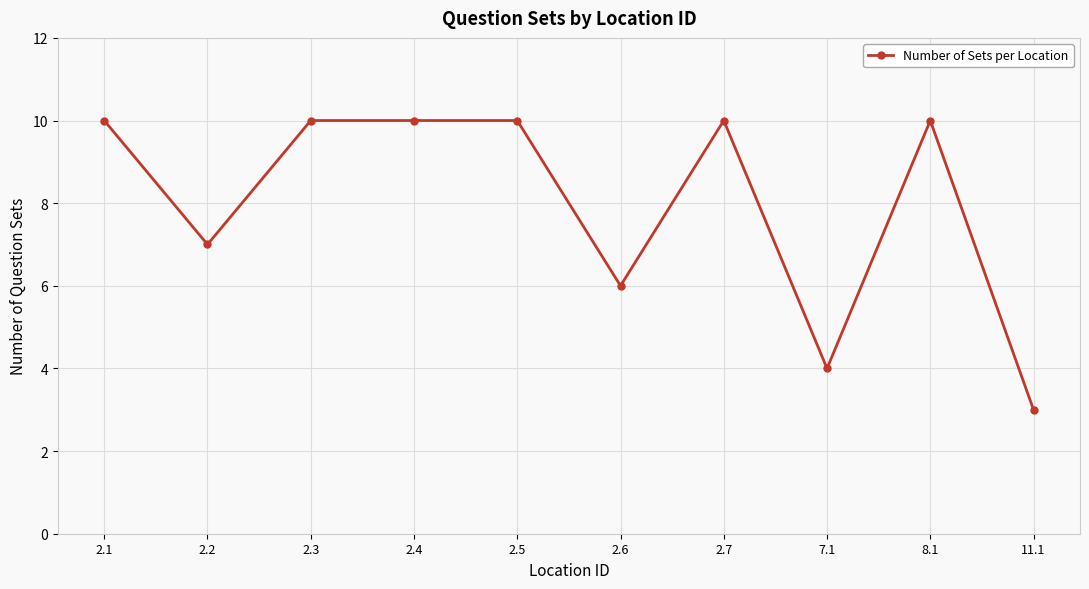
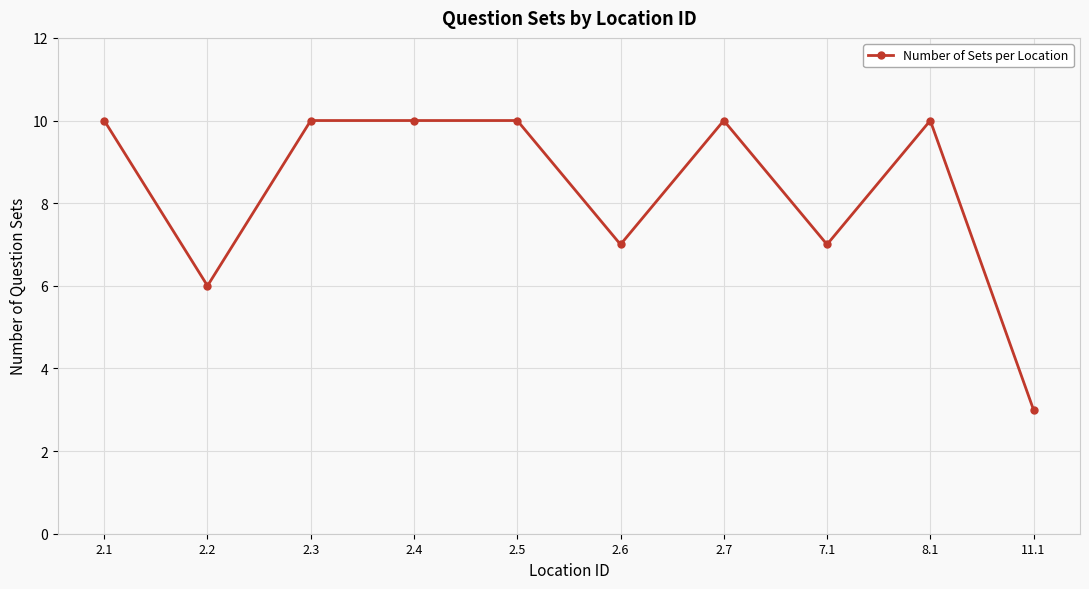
2.2: 7 -> 6
2.6: 6 -> 7
7.1: 4 -> 7
